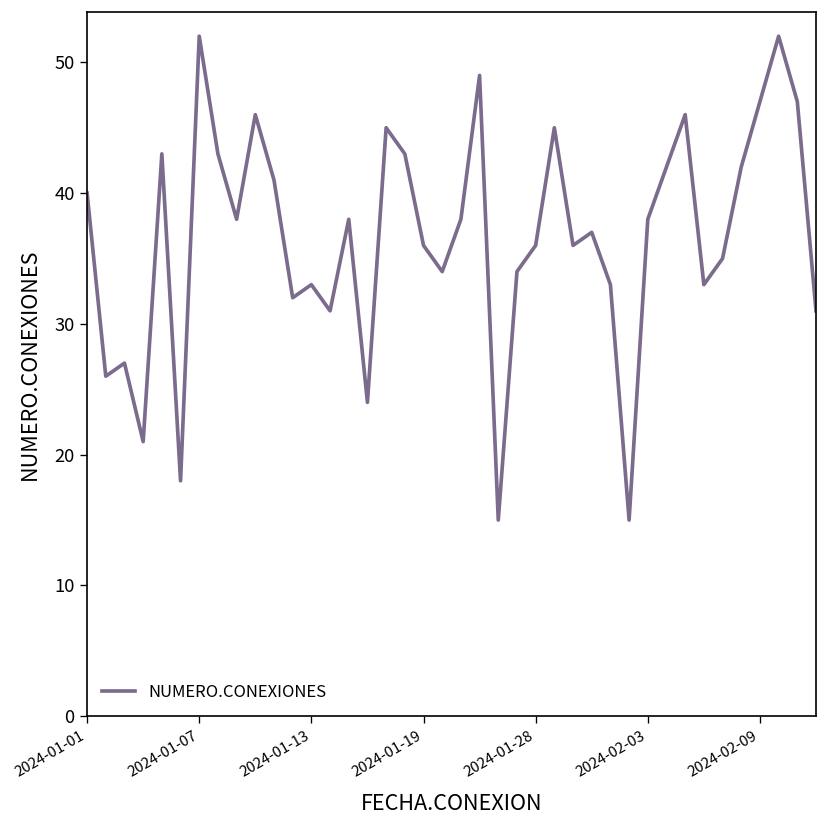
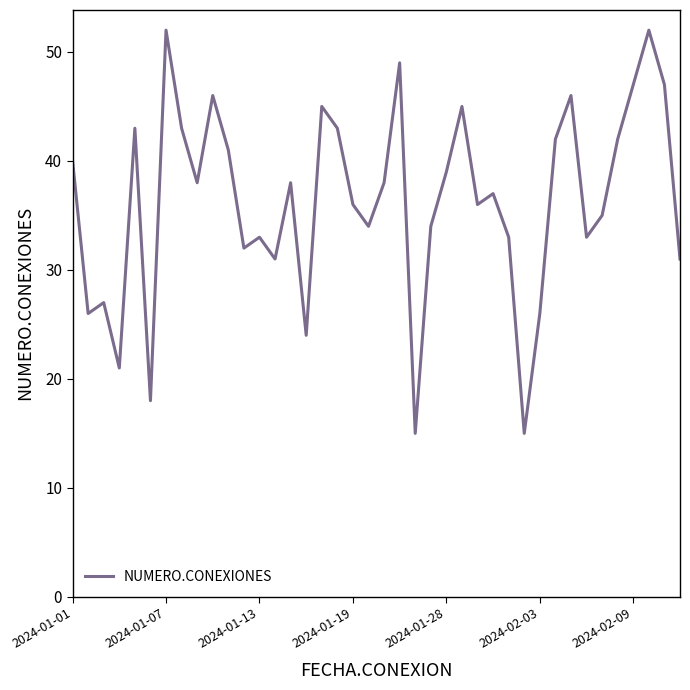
2024-01-28: 36 -> 39
2024-02-03: 38 -> 26
